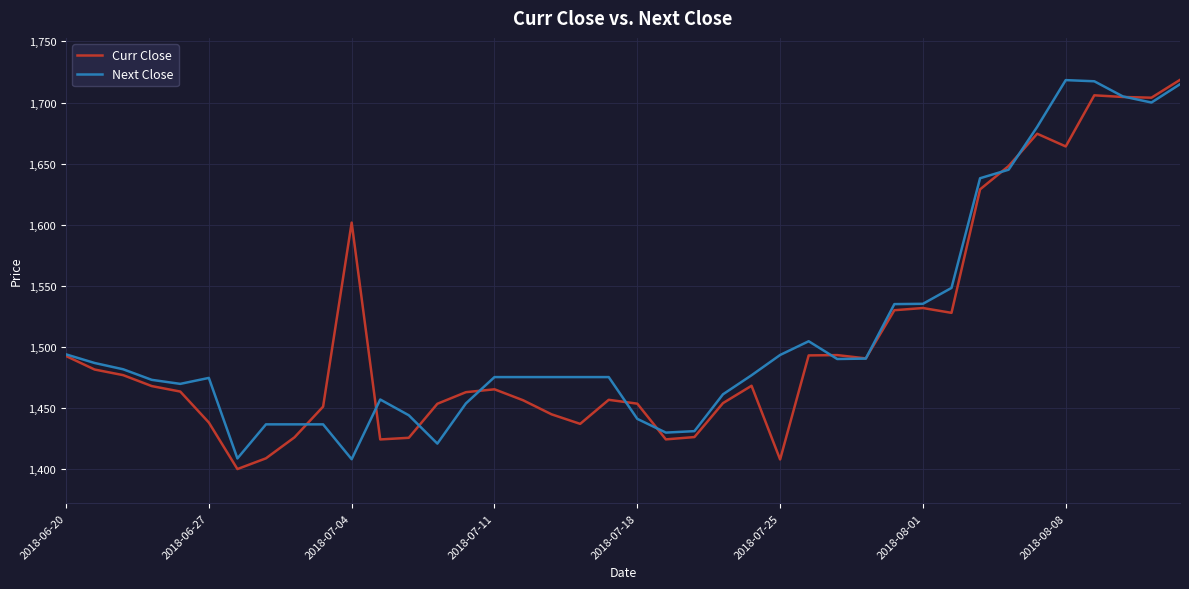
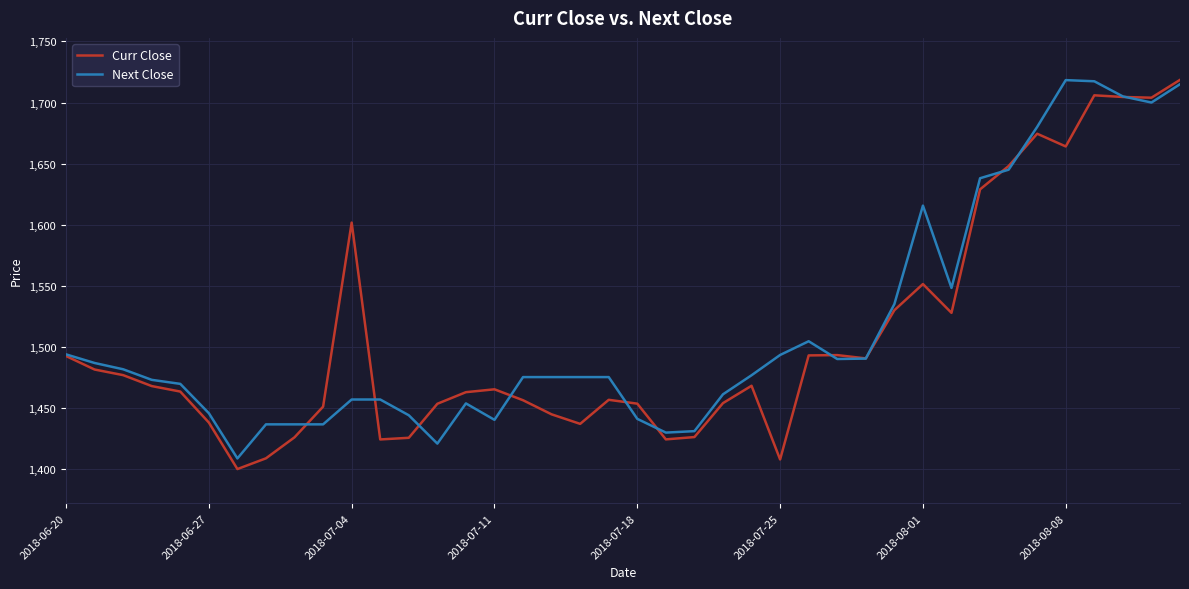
Next Close, 2018-06-27: 1,475 -> 1,446
Next Close, 2018-07-04: 1,408 -> 1,457
Next Close, 2018-07-11: 1,475 -> 1,440
Curr Close, 2018-08-01: 1,532 -> 1,551
Next Close, 2018-08-01: 1,535 -> 1,616
